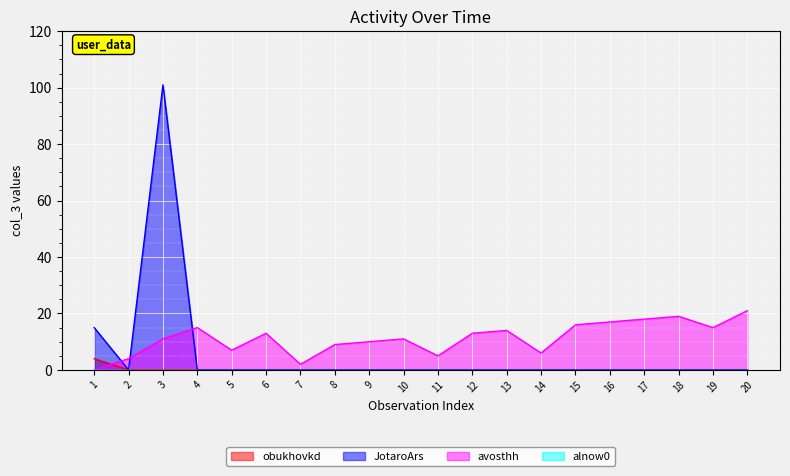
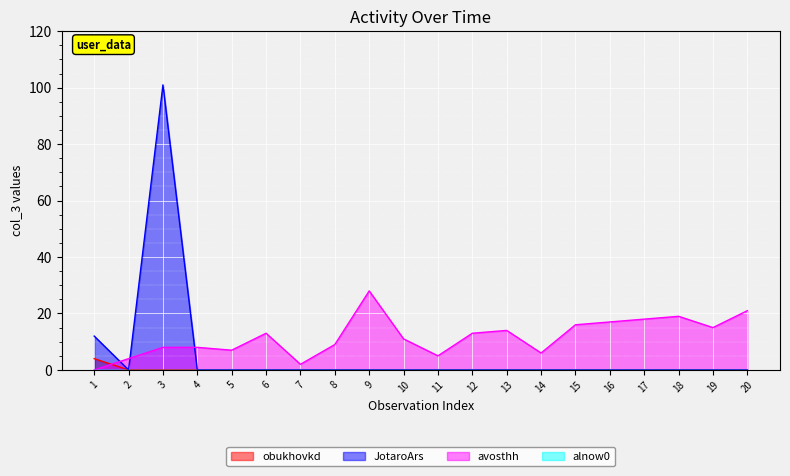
JotaroArs, 1: 15 -> 12
avosthh, 3: 11 -> 8
avosthh, 4: 15 -> 8
avosthh, 9: 10 -> 28
